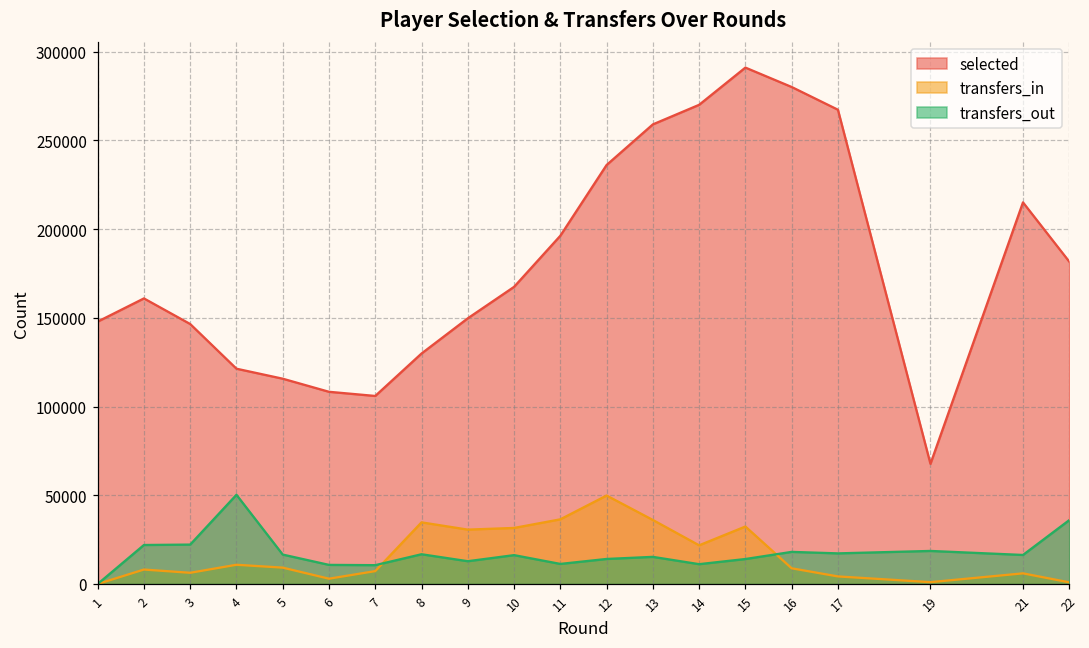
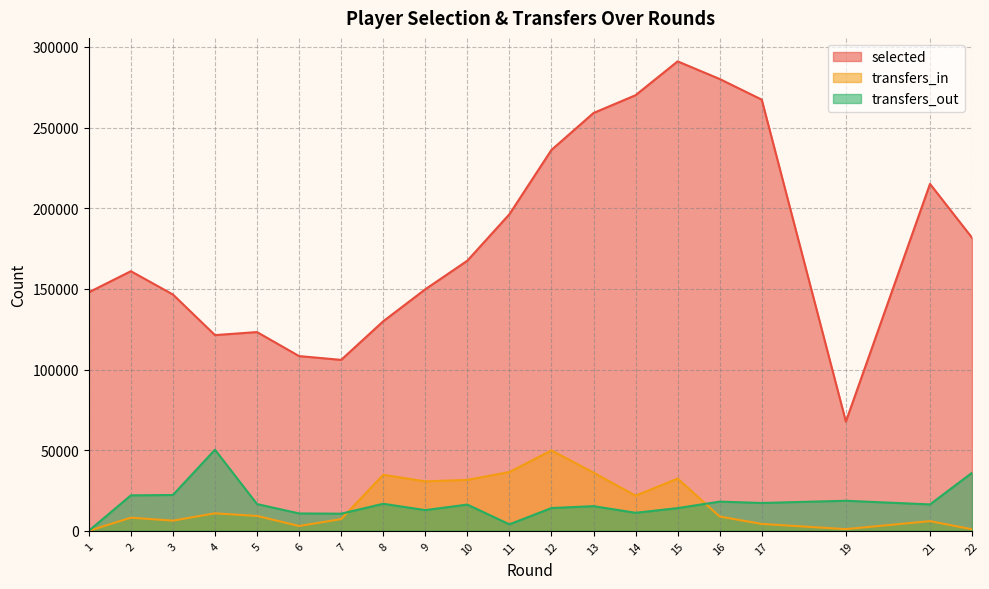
selected, 5: 116000 -> 123000
transfers_out, 11: 11000 -> 4000
